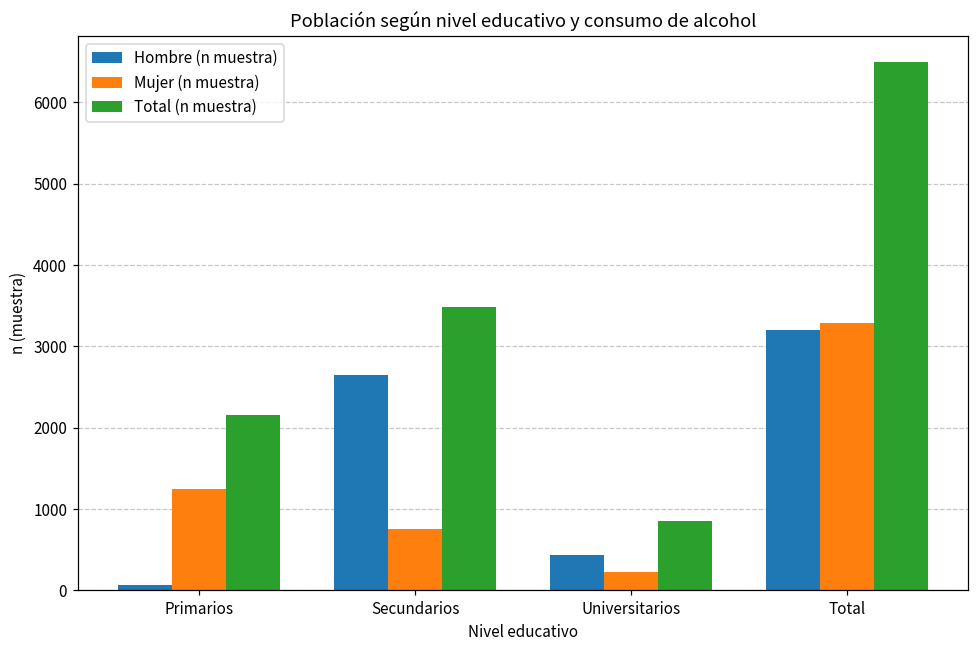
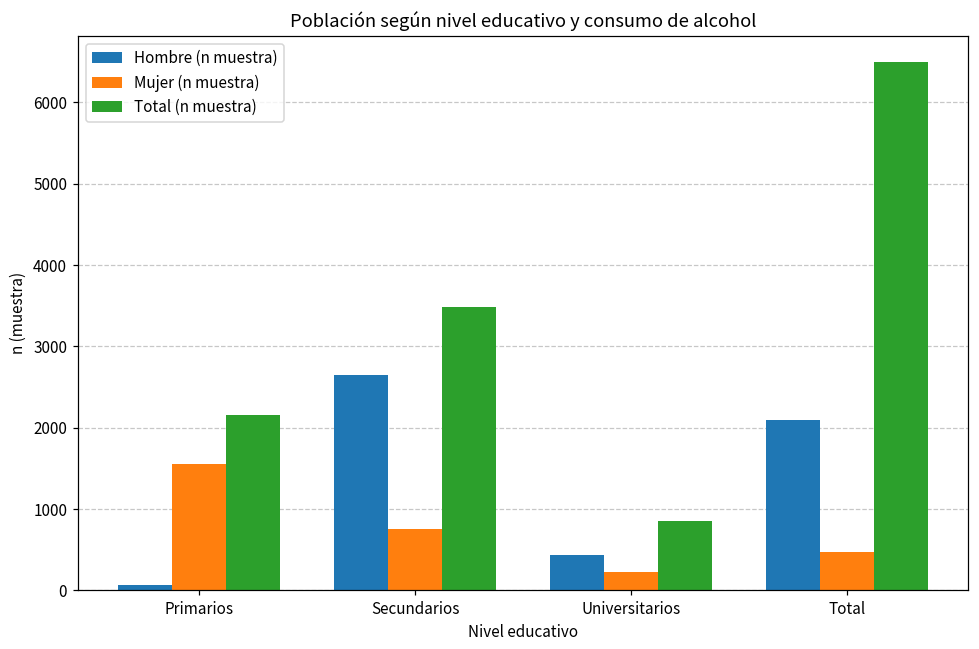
Mujer (n muestra), Primarios: 1200 -> 1600
Hombre (n muestra), Total: 3200 -> 2100
Mujer (n muestra), Total: 3300 -> 500
